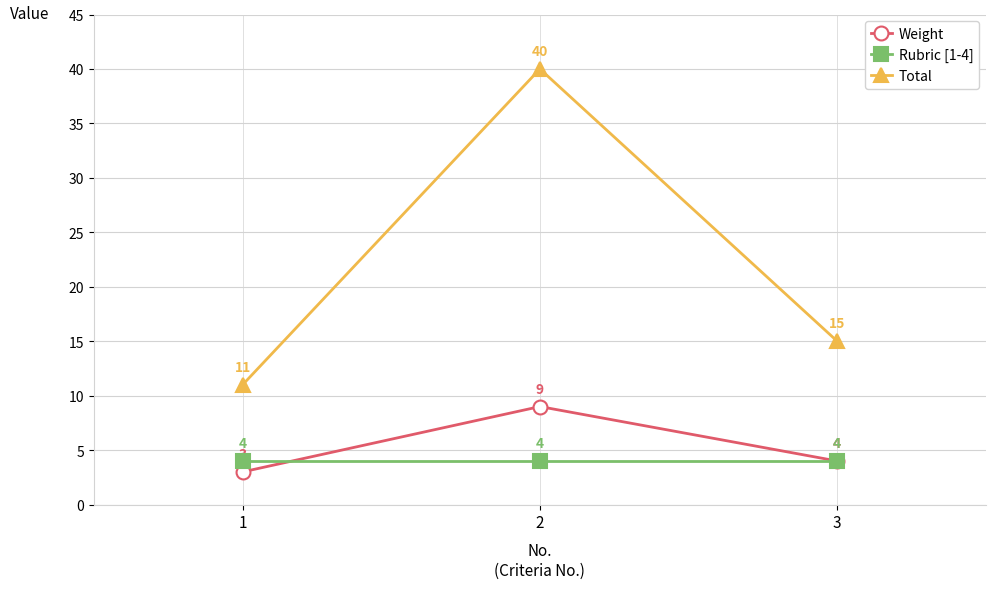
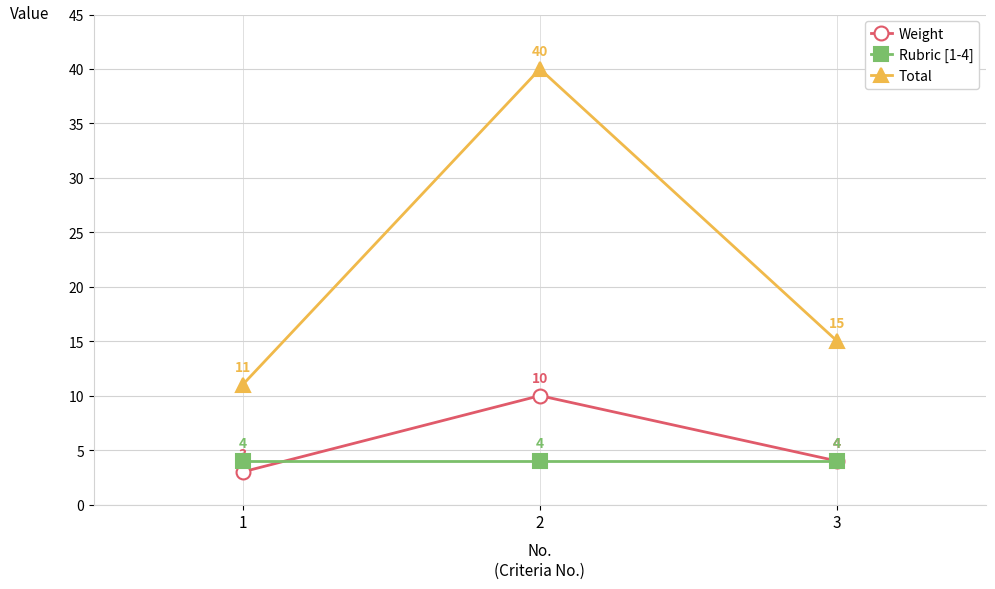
Weight, 2: 9 -> 10
